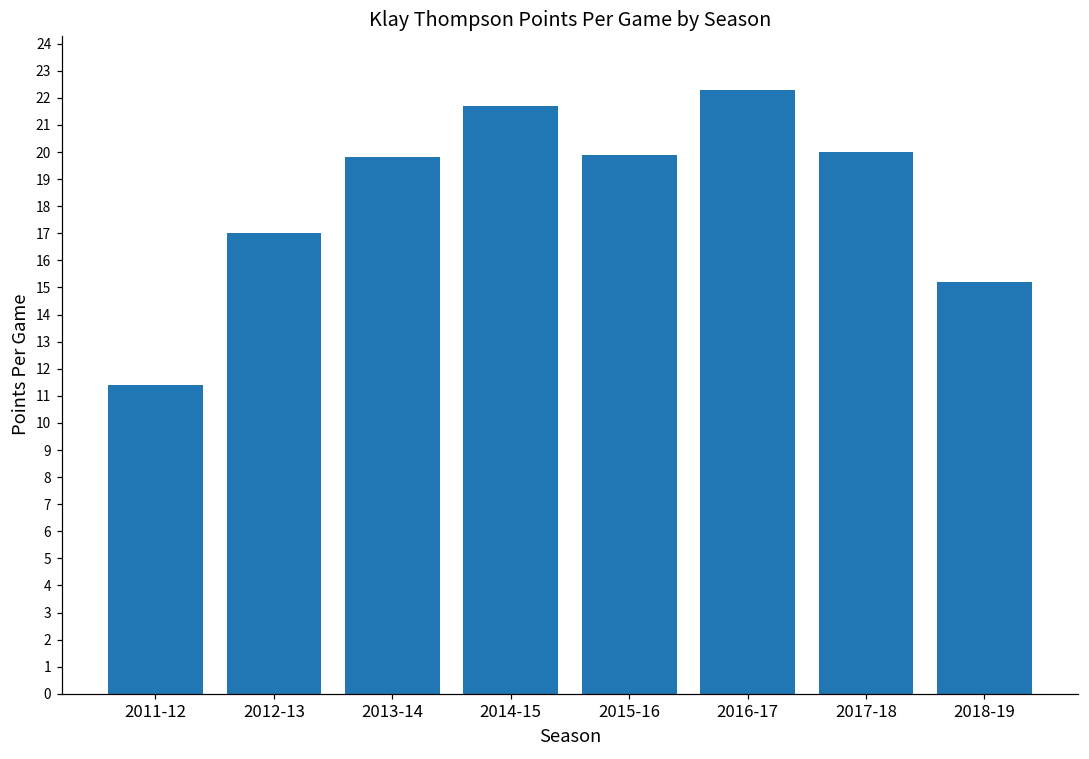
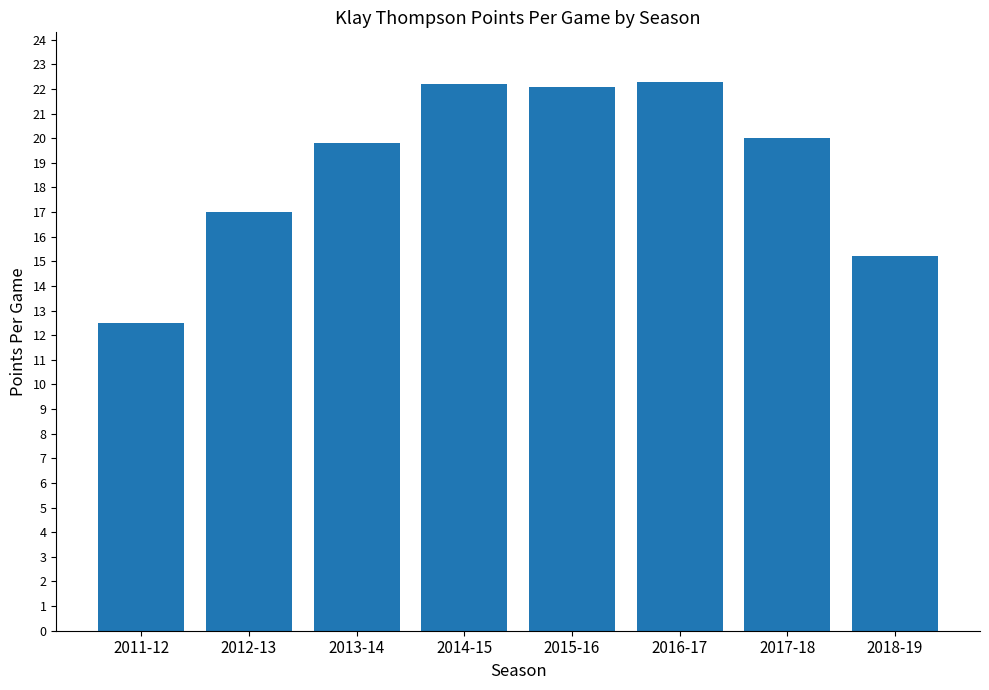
2011-12: 11.4 -> 12.5
2014-15: 21.7 -> 22.2
2015-16: 19.9 -> 22.1
